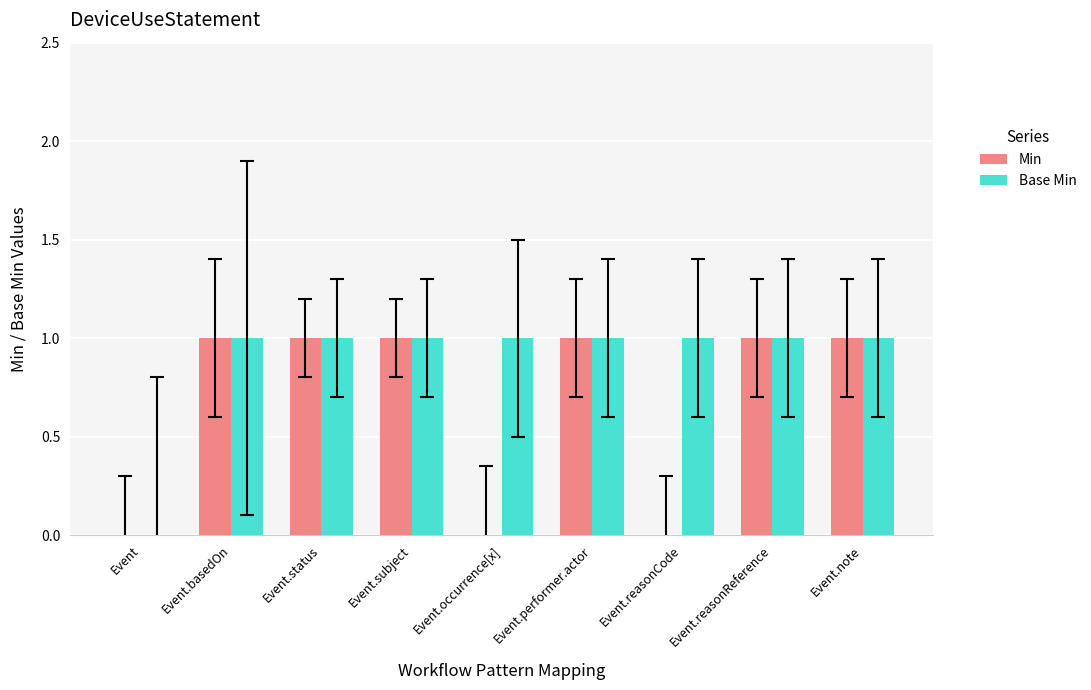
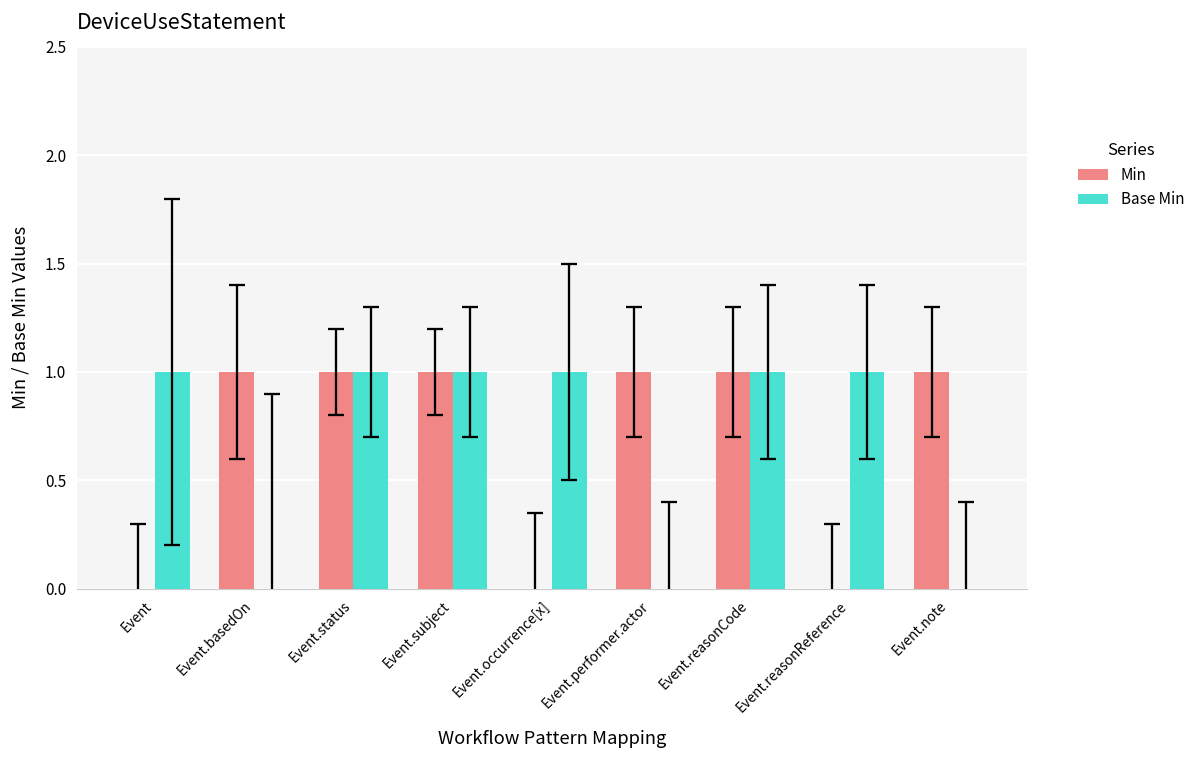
Base Min, Event: 0 -> 1
Base Min, Event.basedOn: 1 -> 0
Base Min, Event.performer.actor: 1 -> 0
Min, Event.reasonCode: 0 -> 1
Min, Event.reasonReference: 1 -> 0
Base Min, Event.note: 1 -> 0
